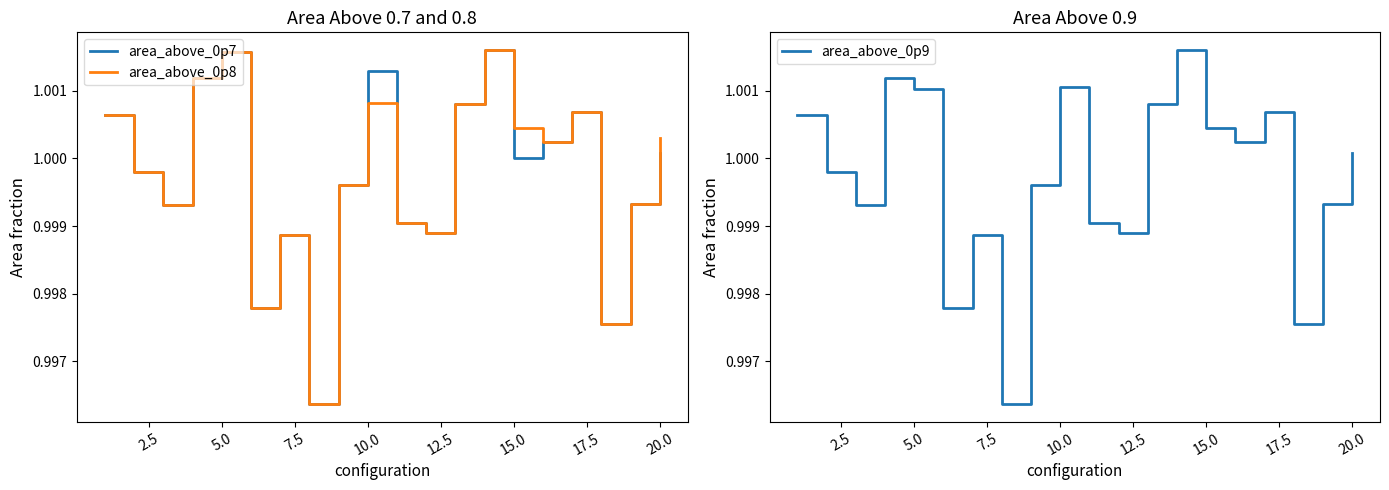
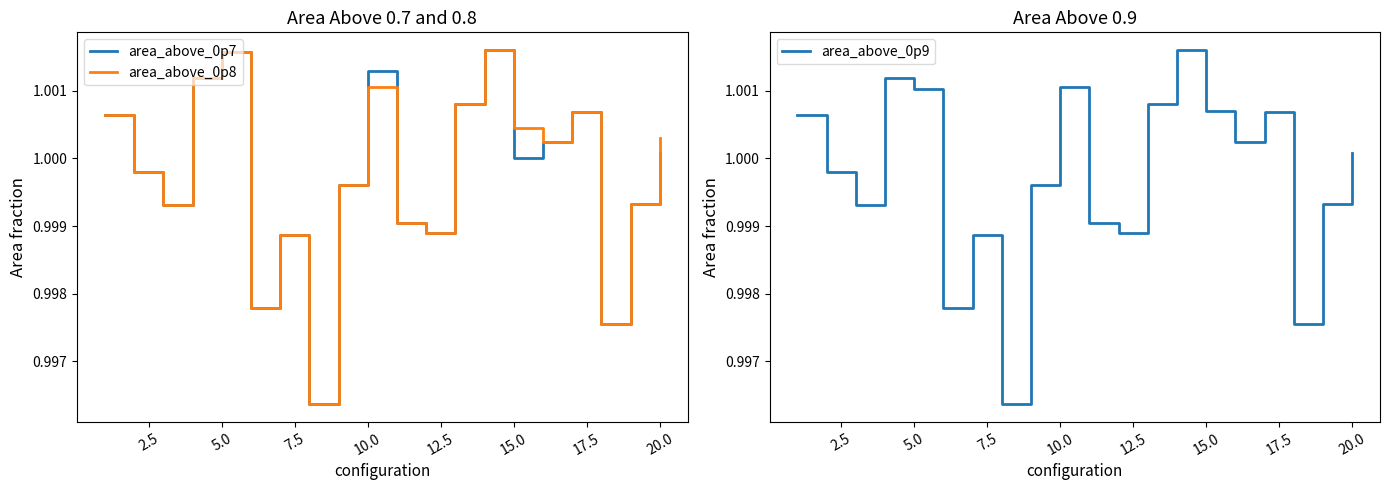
Area Above 0.7 and 0.8, area_above_0p8, 10.0: 1.0008 -> 1.0010
Area Above 0.9, 15.0: 1.0005 -> 1.0007
